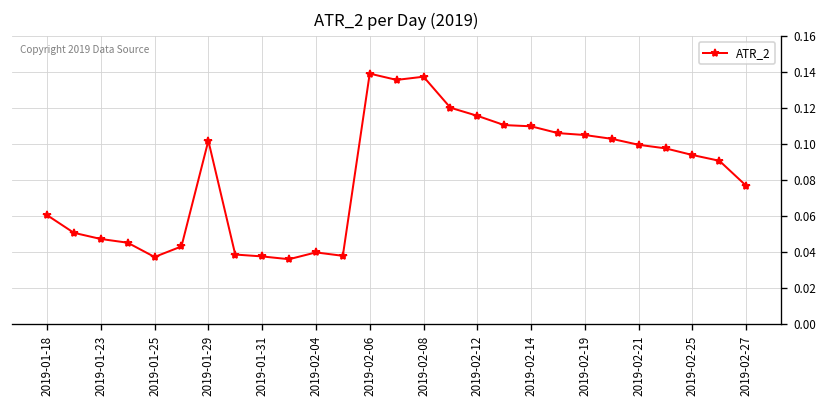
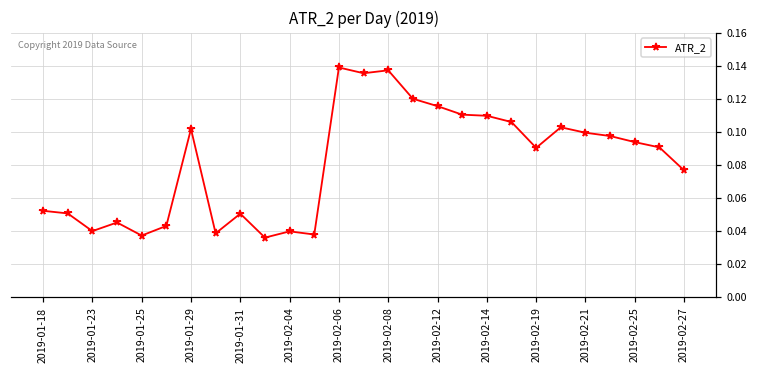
2019-01-18: 0.060 -> 0.052
2019-01-23: 0.047 -> 0.040
2019-01-31: 0.037 -> 0.050
2019-02-19: 0.105 -> 0.090
